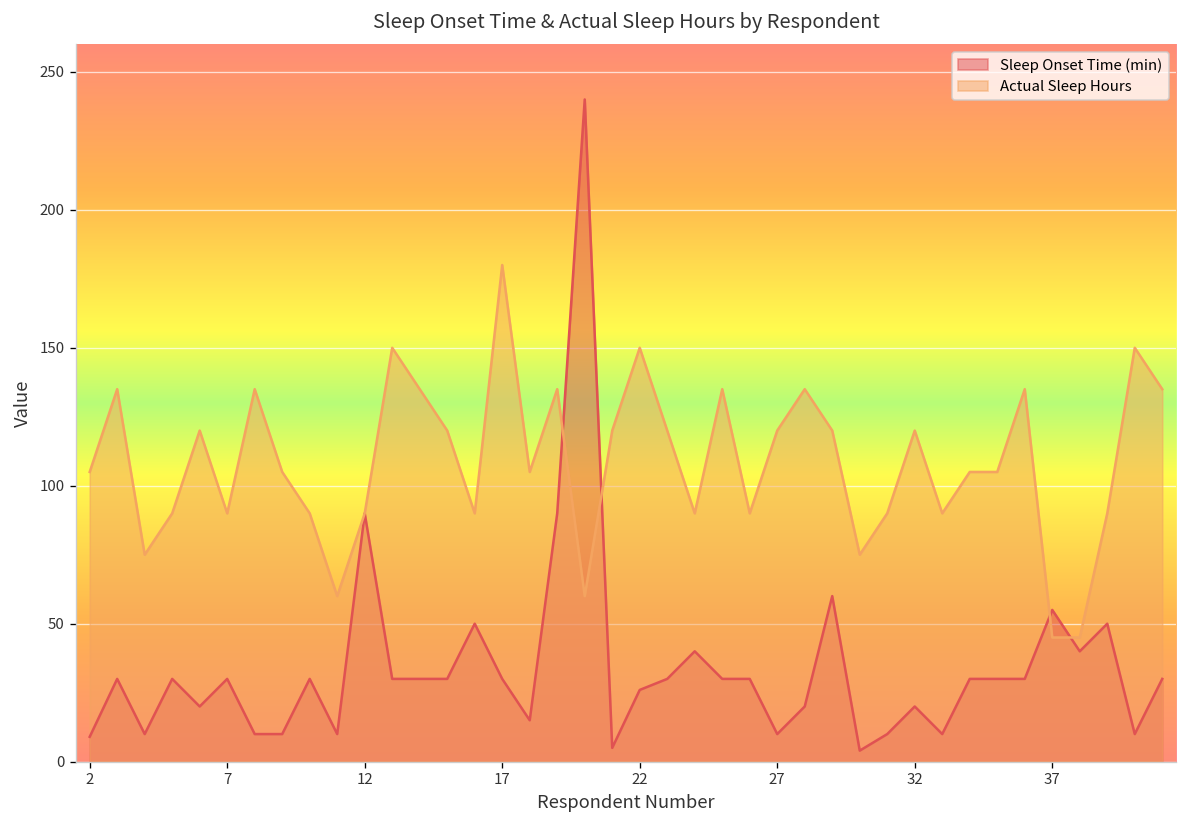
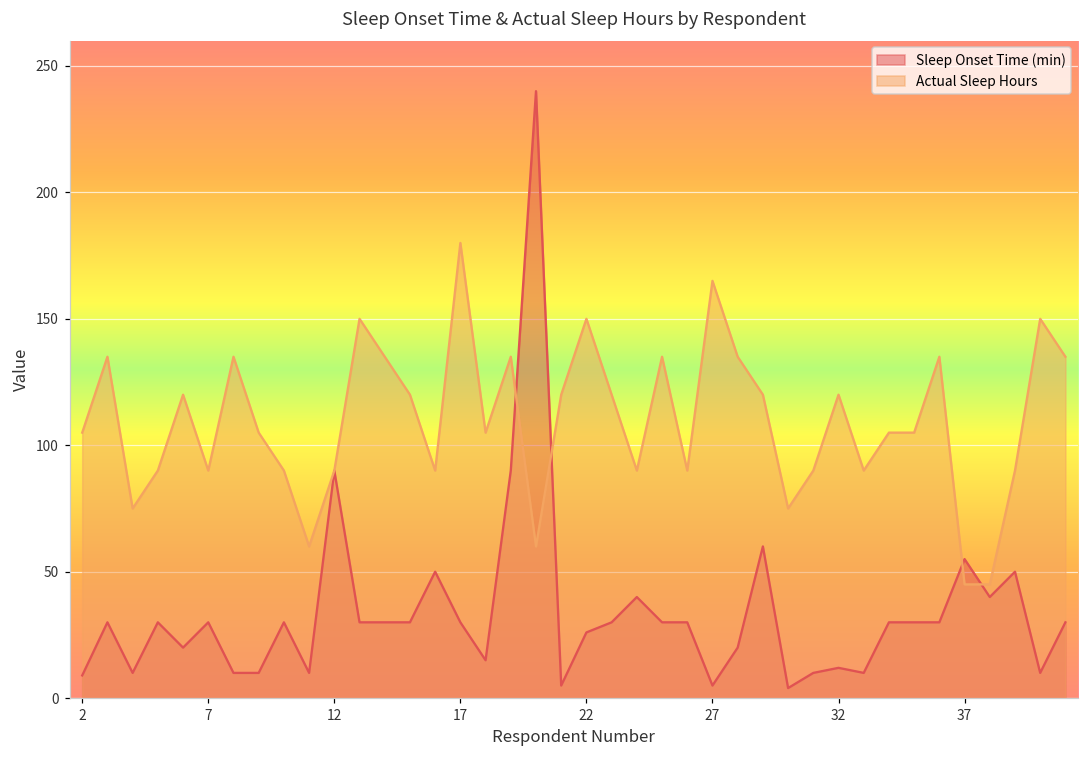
Sleep Onset Time (min), 27: 10 -> 5
Actual Sleep Hours, 27: 120 -> 165
Sleep Onset Time (min), 32: 20 -> 12
